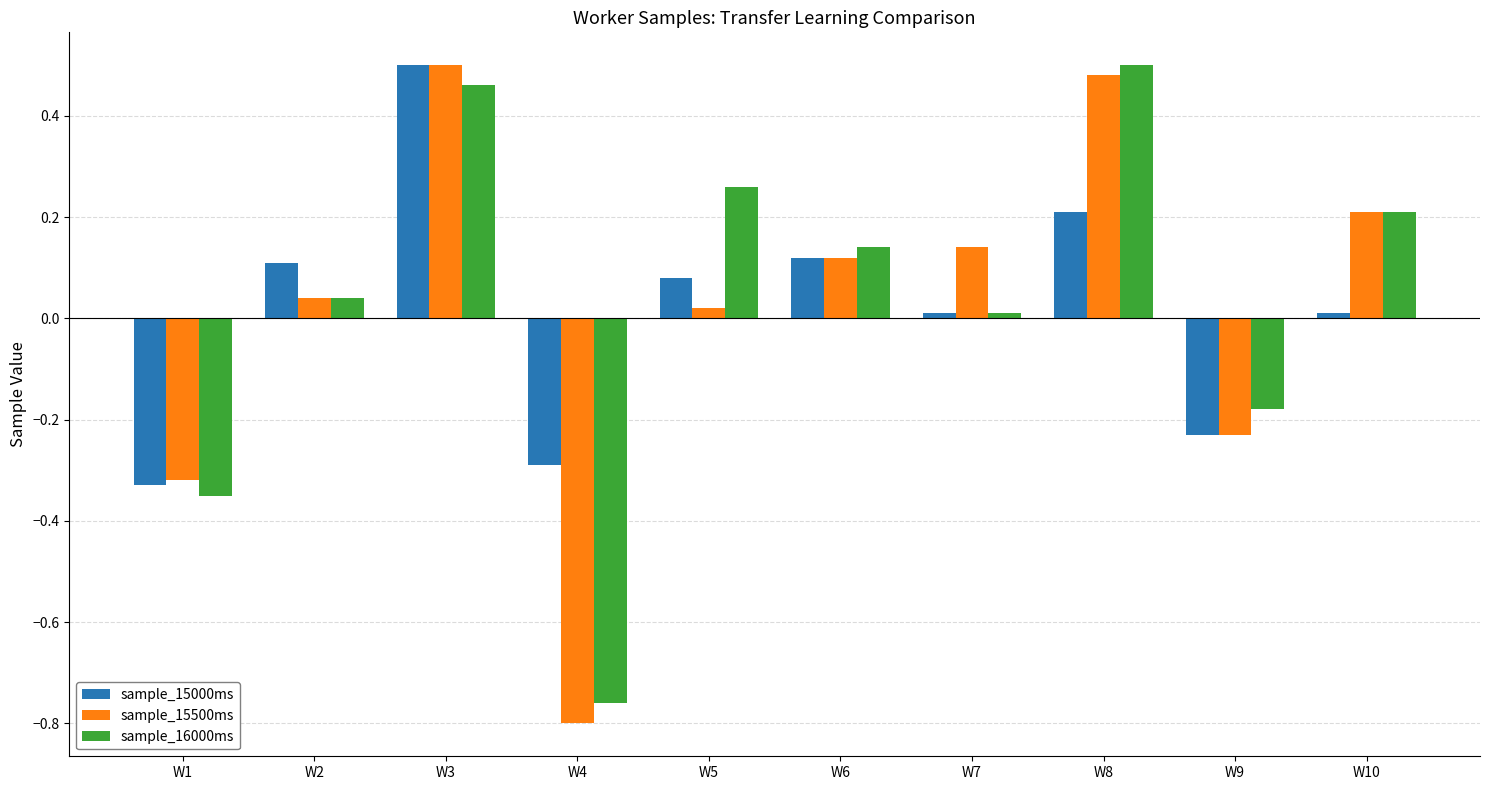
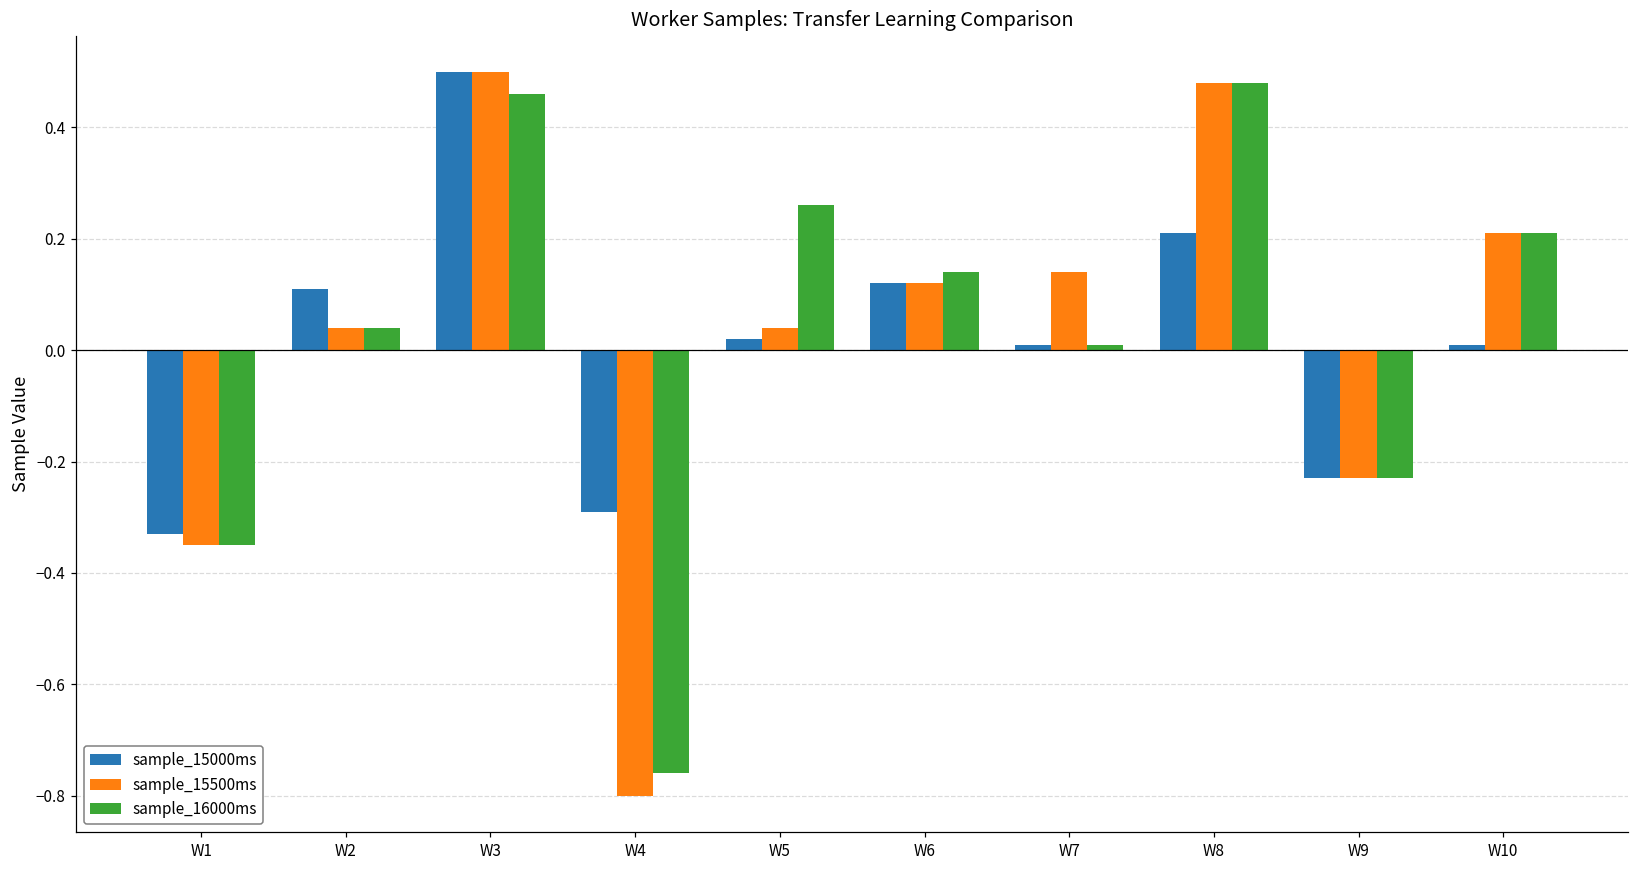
sample_15500ms, W1: -0.32 -> -0.35
sample_15000ms, W5: 0.08 -> 0.02
sample_15500ms, W5: 0.02 -> 0.04
sample_16000ms, W8: 0.50 -> 0.48
sample_16000ms, W9: -0.18 -> -0.23
